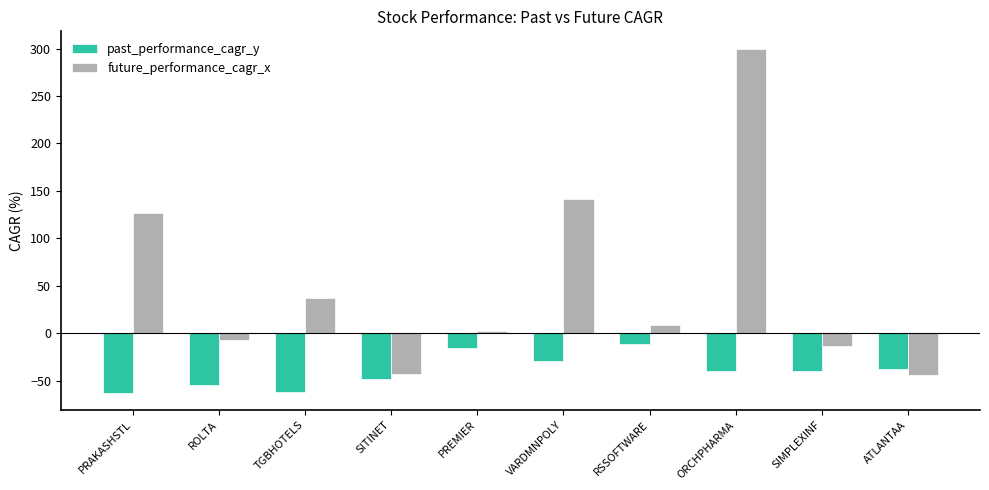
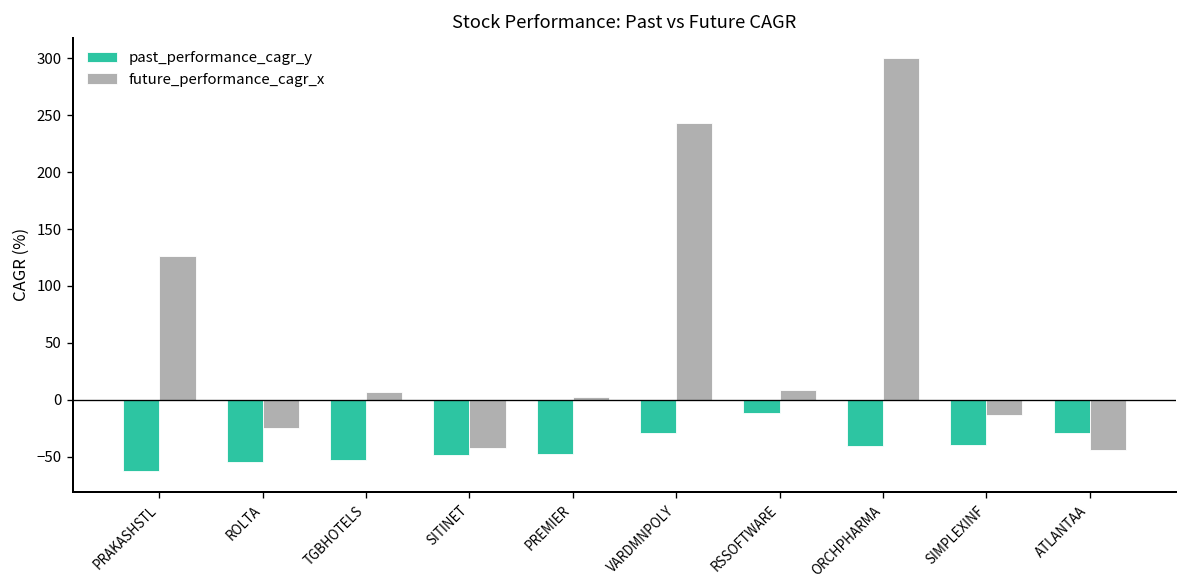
future_performance_cagr_x, ROLTA: -10 -> -20
past_performance_cagr_y, TGBHOTELS: -60 -> -50
future_performance_cagr_x, TGBHOTELS: 40 -> 10
past_performance_cagr_y, PREMIER: -20 -> -50
future_performance_cagr_x, VARDMNPOLY: 140 -> 240
past_performance_cagr_y, ATLANTAA: -40 -> -30
